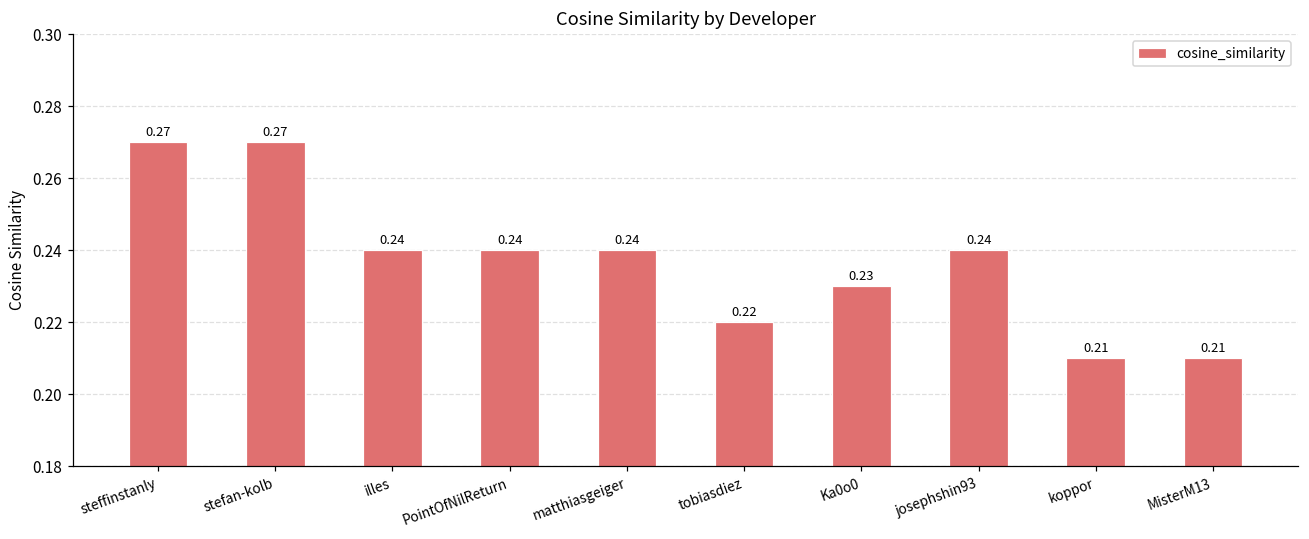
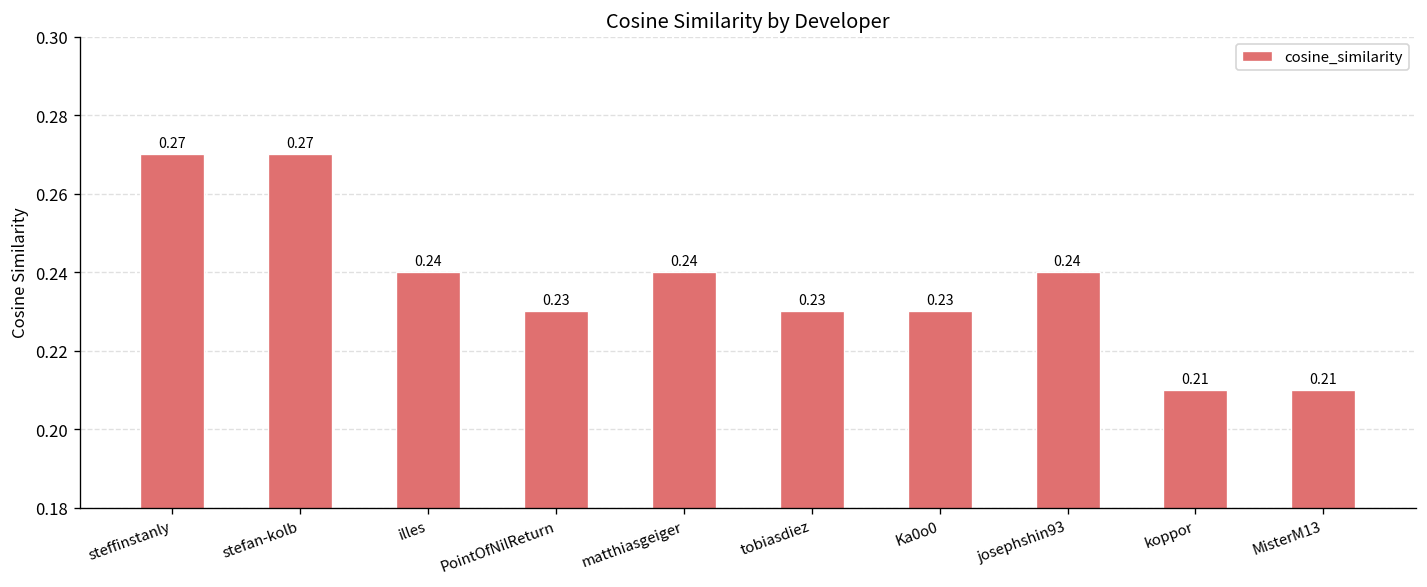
PointOfNilReturn: 0.24 -> 0.23
tobiasdiez: 0.22 -> 0.23
